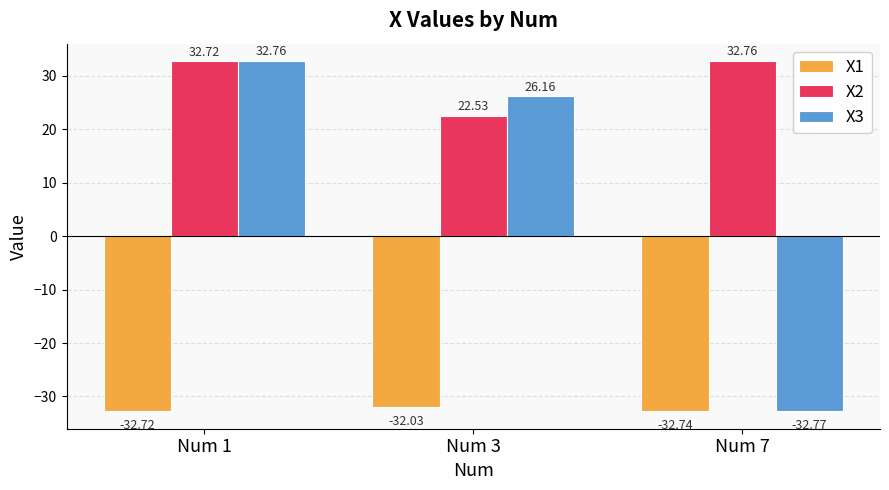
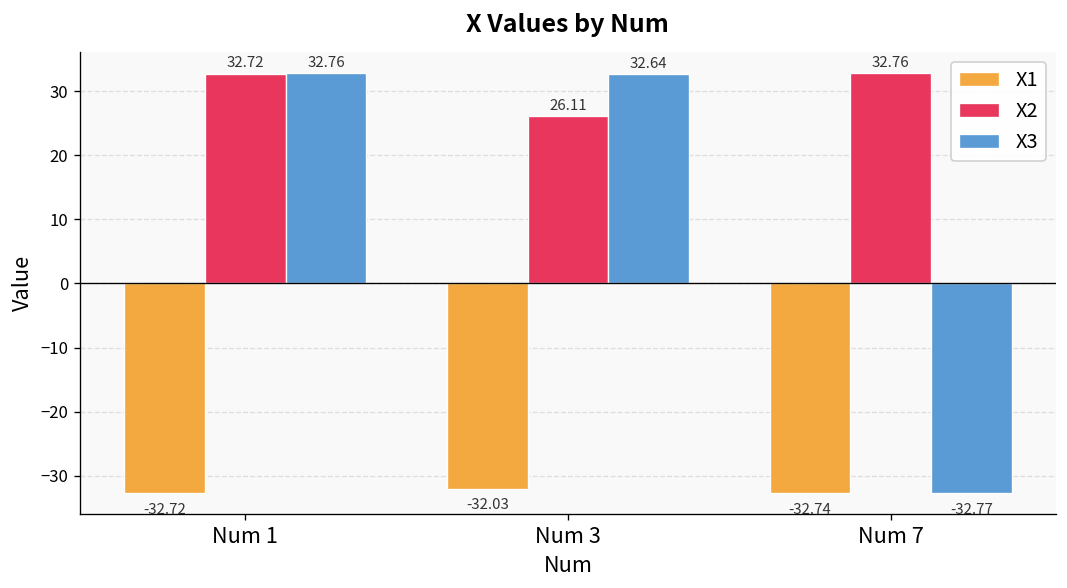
X2, Num 3: 22.53 -> 26.11
X3, Num 3: 26.16 -> 32.64
